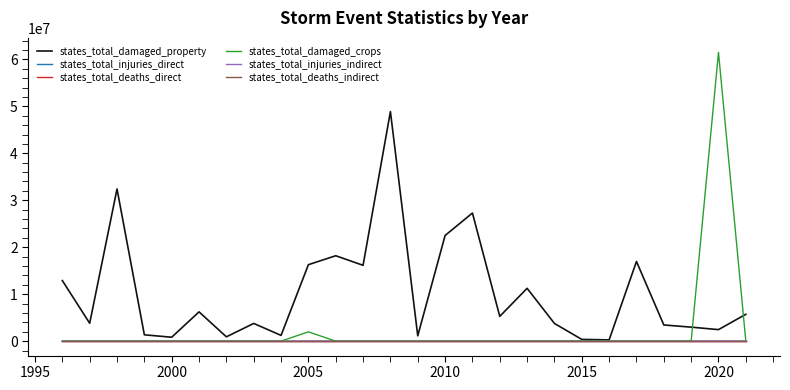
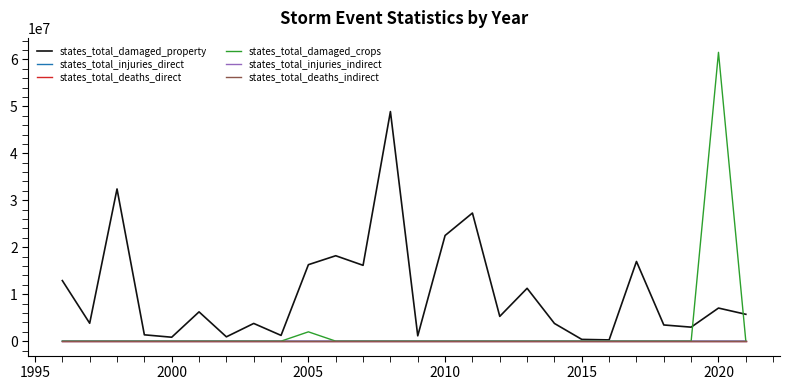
states_total_damaged_property, 2020: 2000000 -> 7000000
